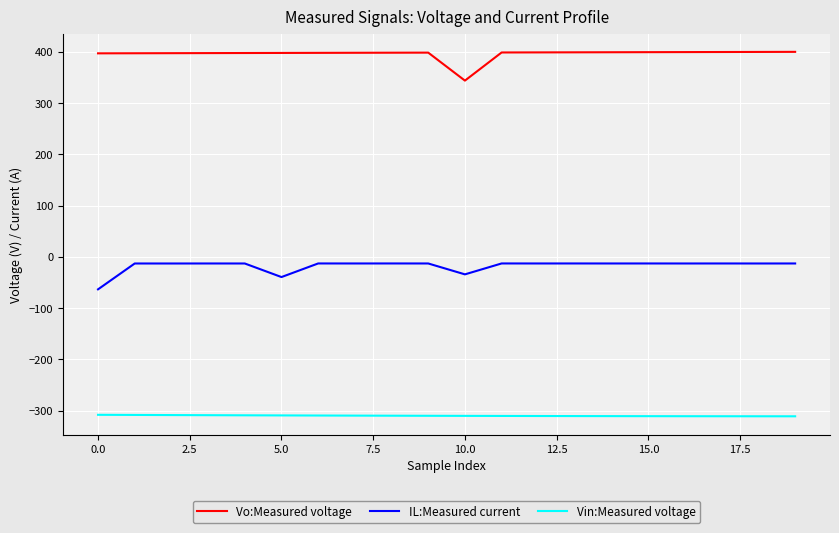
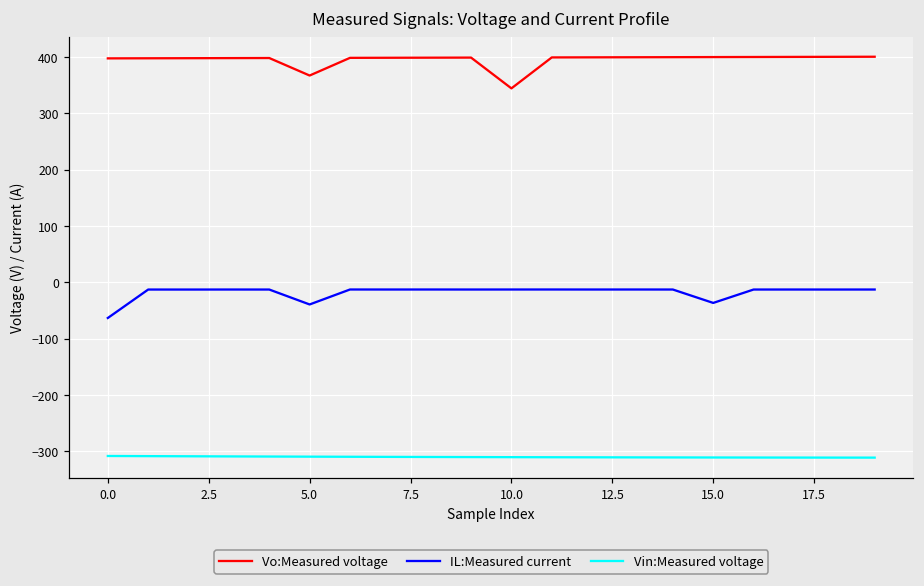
Vo:Measured voltage, 5.0: 400 -> 370
IL:Measured current, 10.0: -30 -> -10
IL:Measured current, 15.0: -10 -> -40
